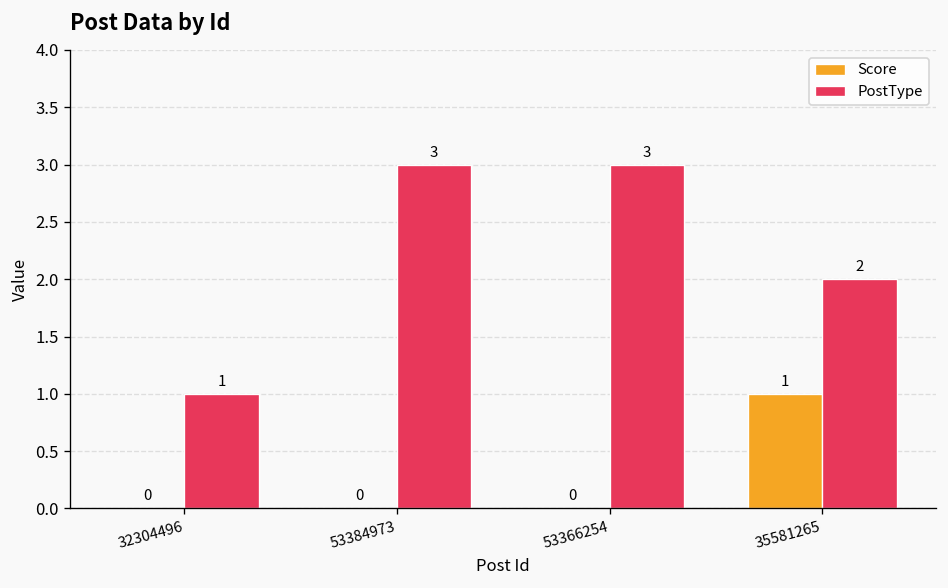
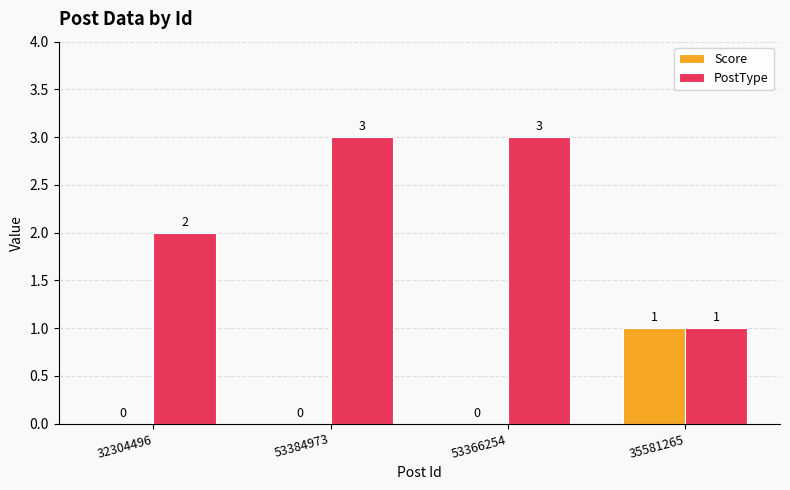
PostType, 32304496: 1 -> 2
PostType, 35581265: 2 -> 1
